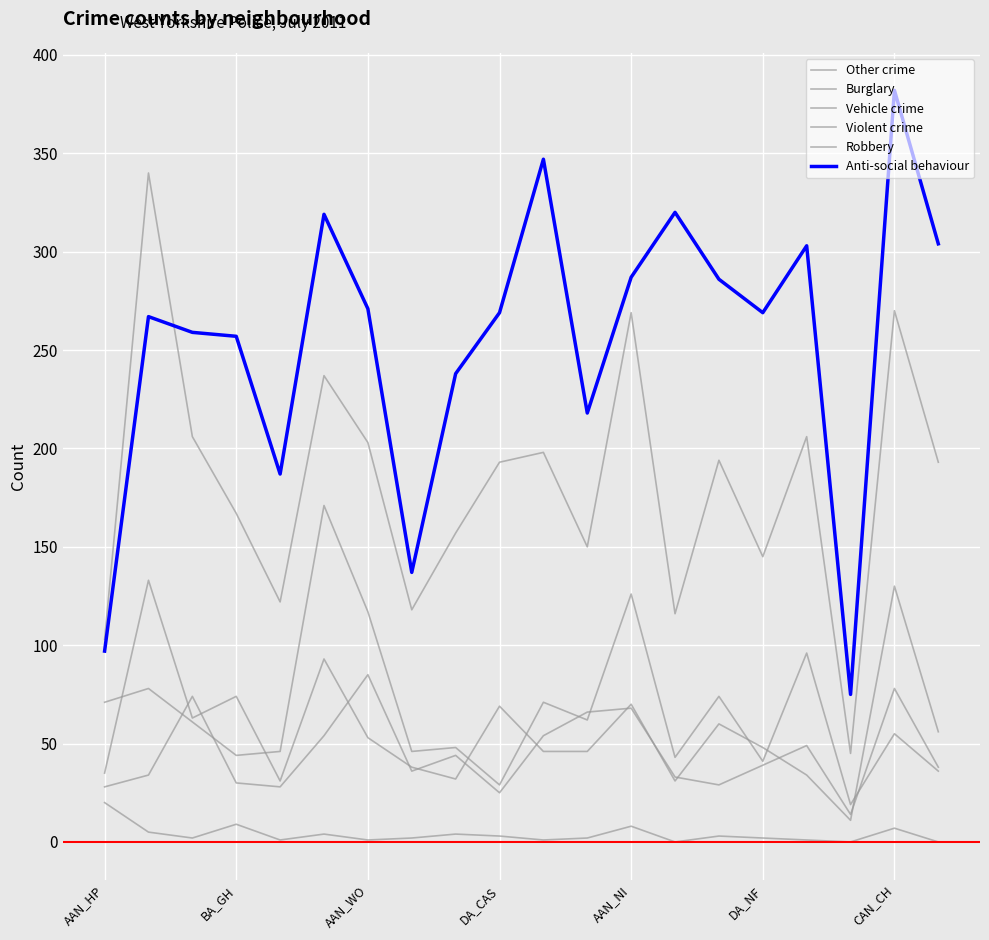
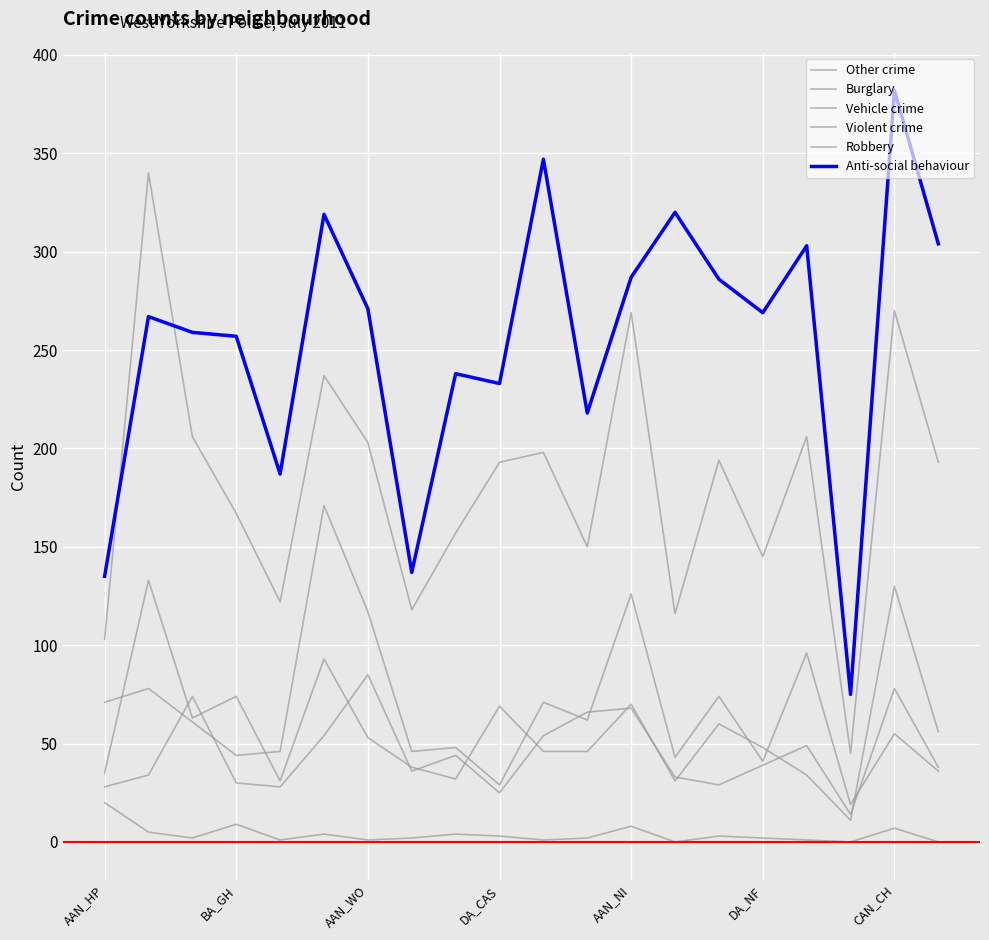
Anti-social behaviour, AAN_HP: 97 -> 135
Anti-social behaviour, DA_CAS: 269 -> 233
